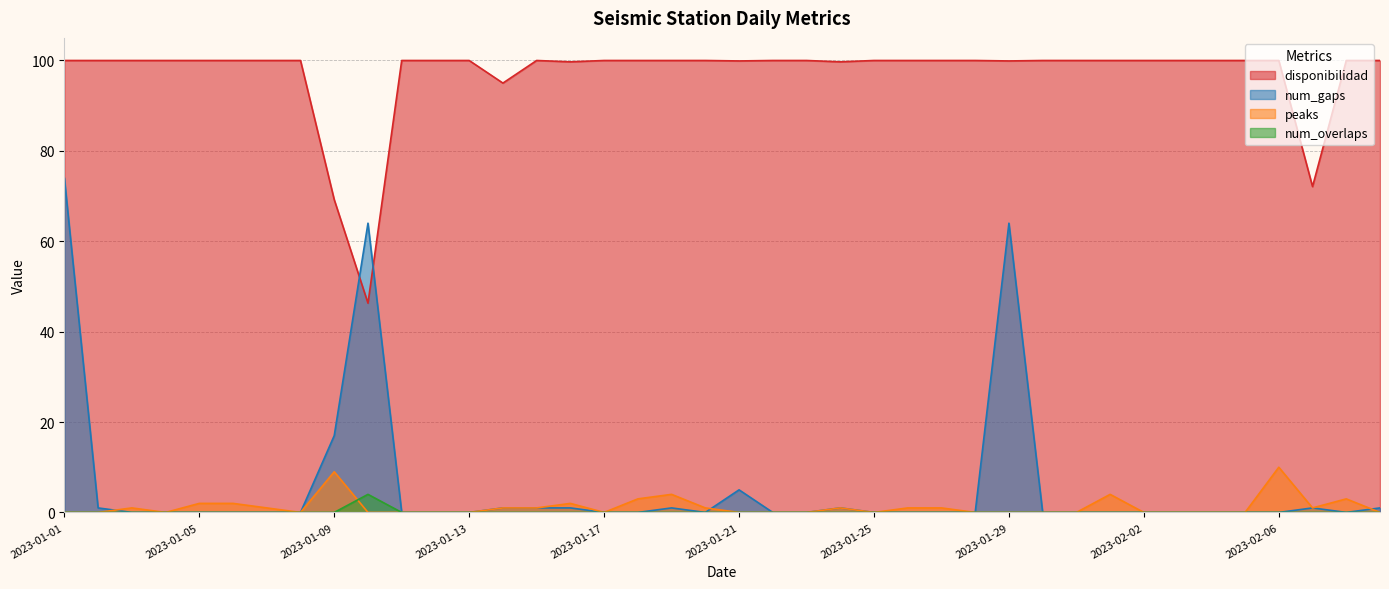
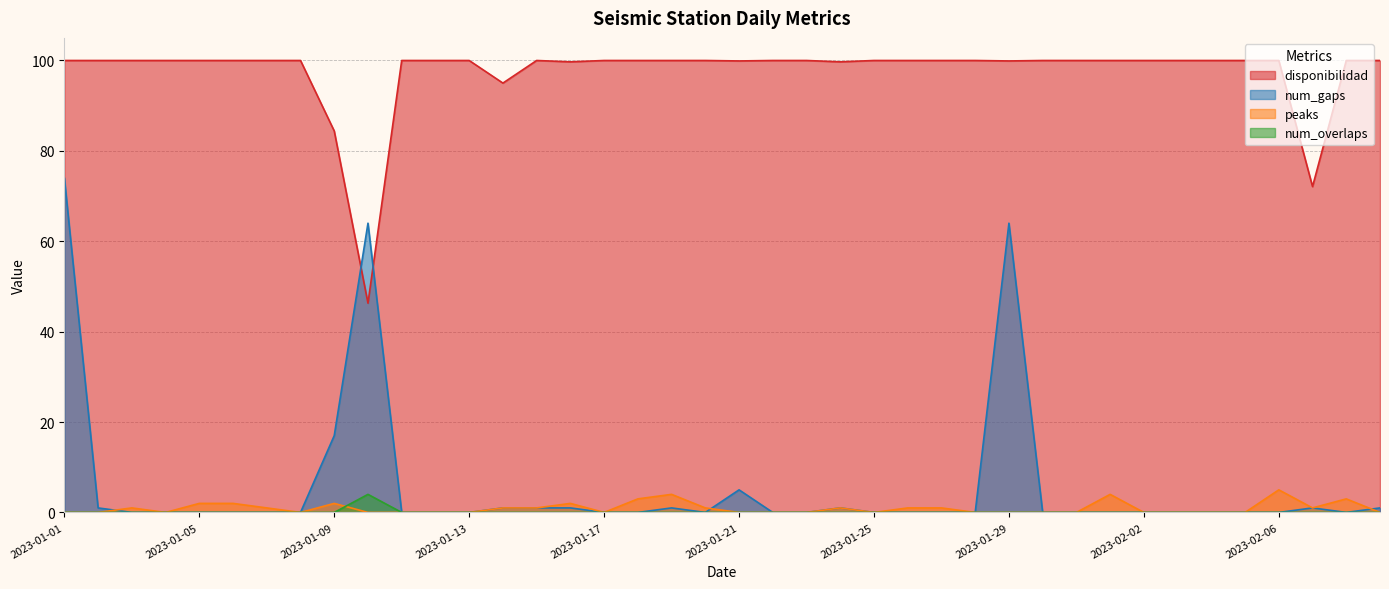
disponibilidad, 2023-01-09: 69 -> 84
peaks, 2023-01-09: 9 -> 2
peaks, 2023-02-06: 10 -> 5
